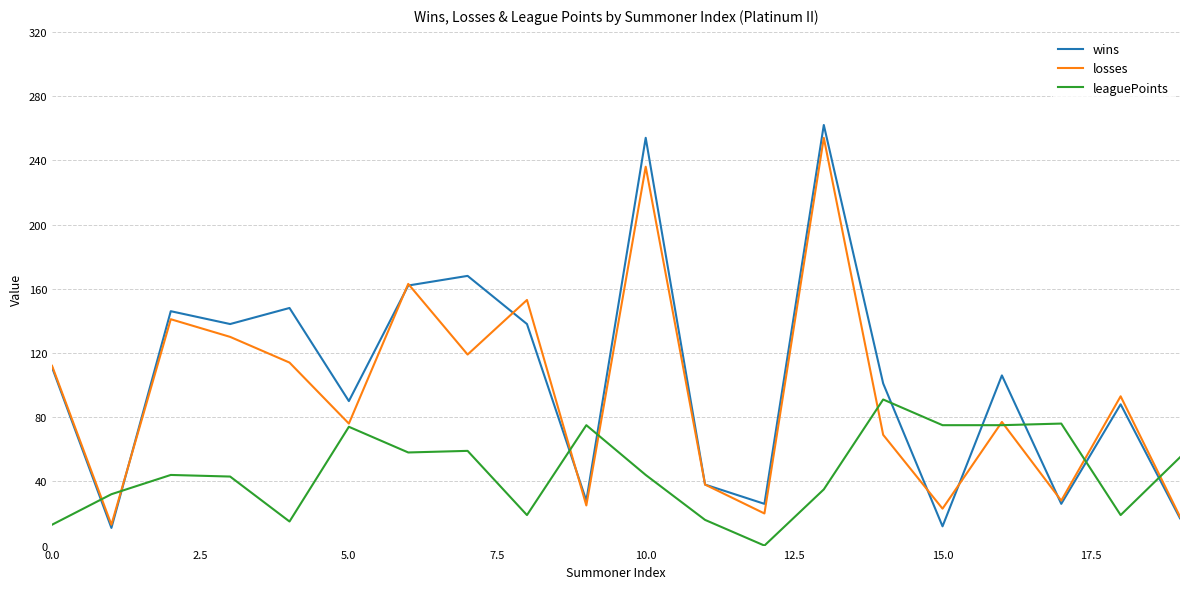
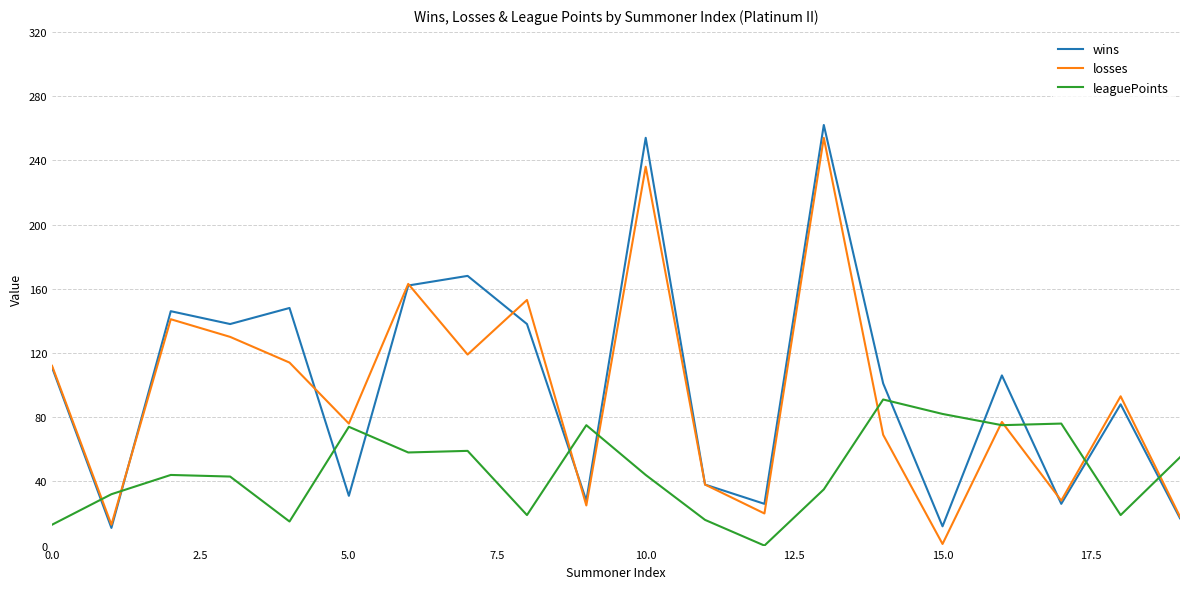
wins, 5.0: 90 -> 31
losses, 15.0: 23 -> 1
leaguePoints, 15.0: 75 -> 82
